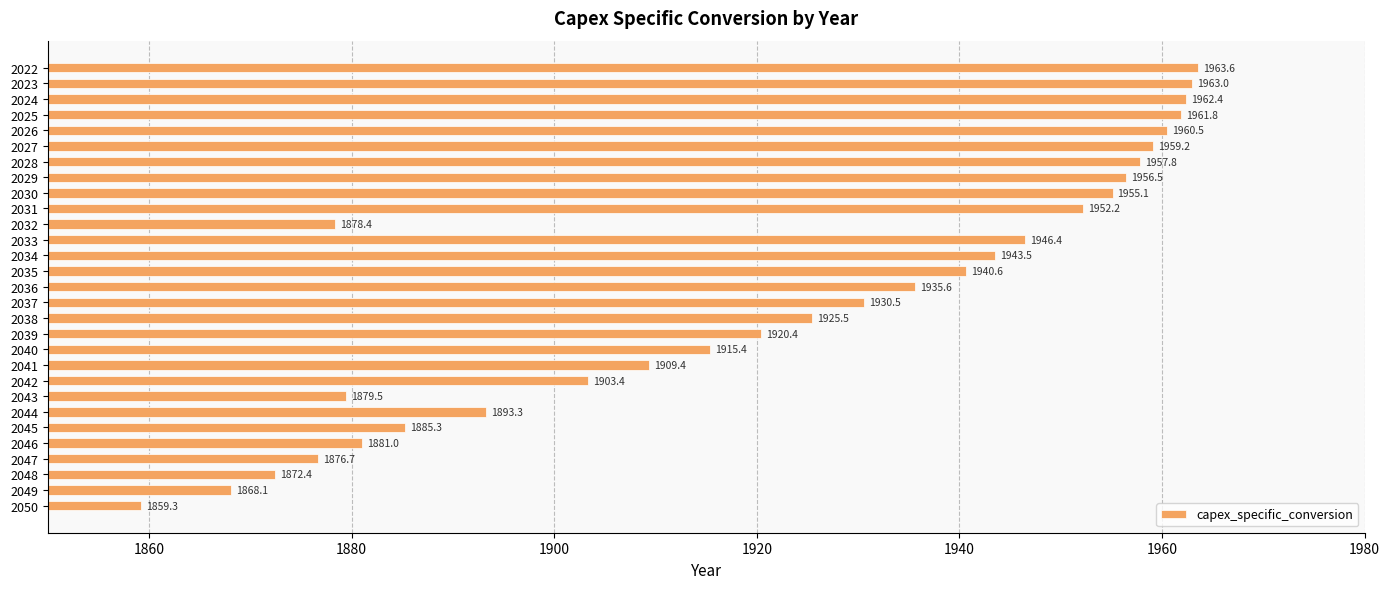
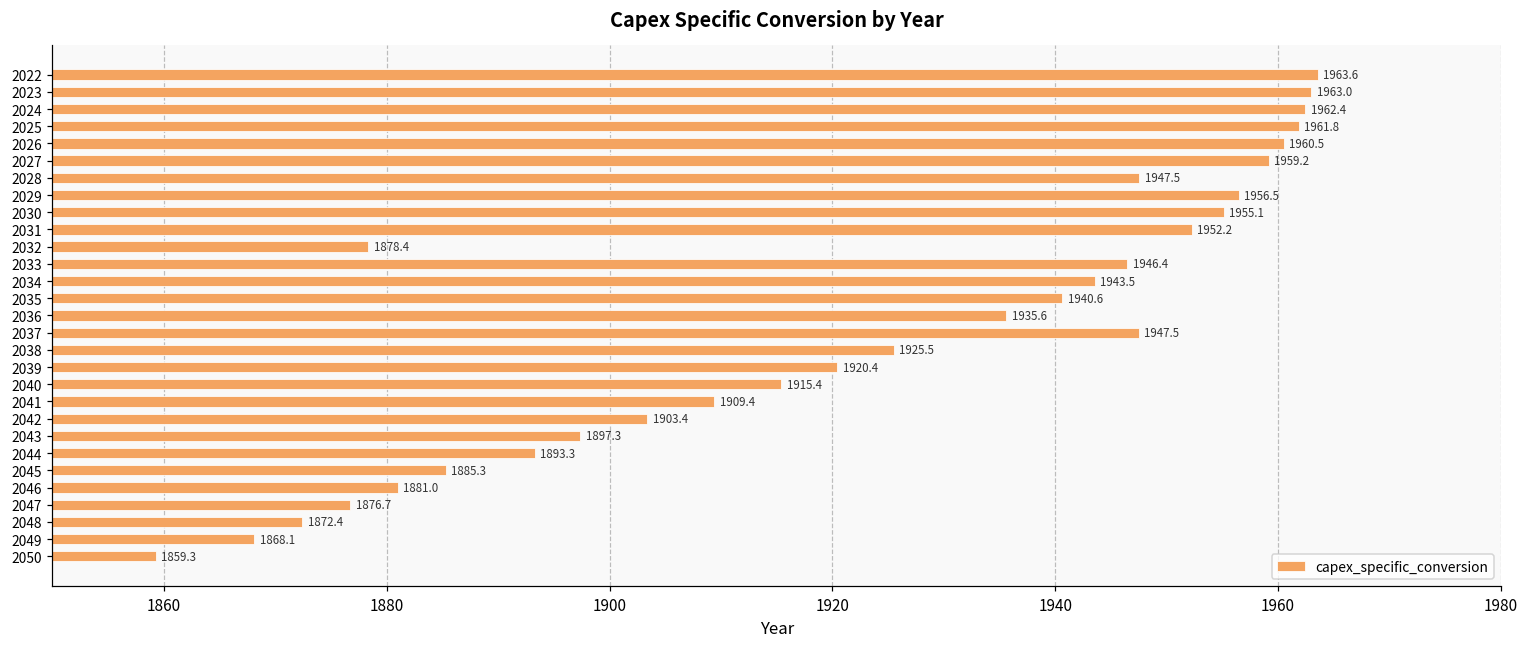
2028: 1957.8 -> 1947.5
2037: 1930.5 -> 1947.5
2043: 1879.5 -> 1897.3
